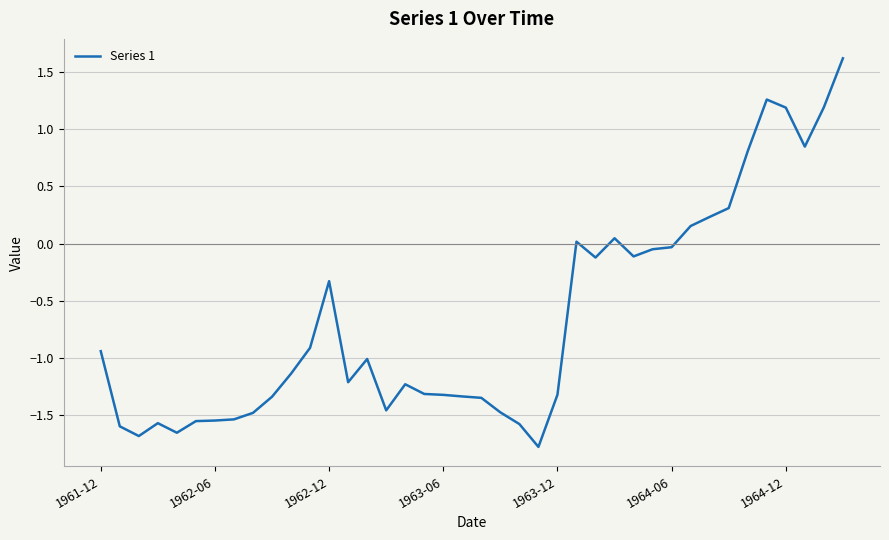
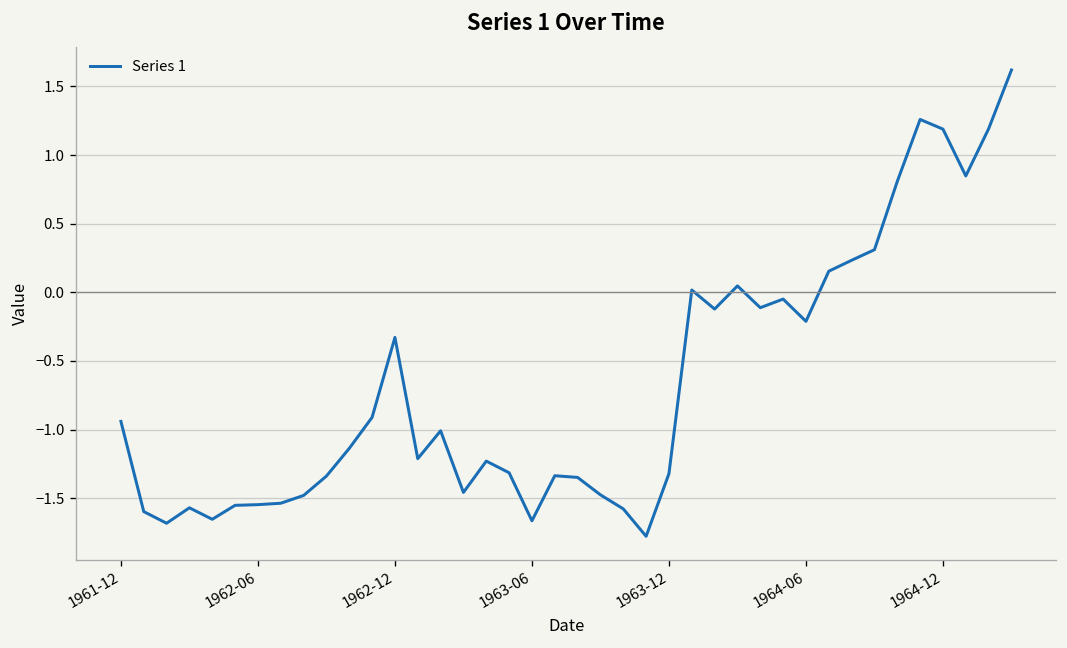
1963-06: -1.32 -> -1.66
1964-06: -0.03 -> -0.21
